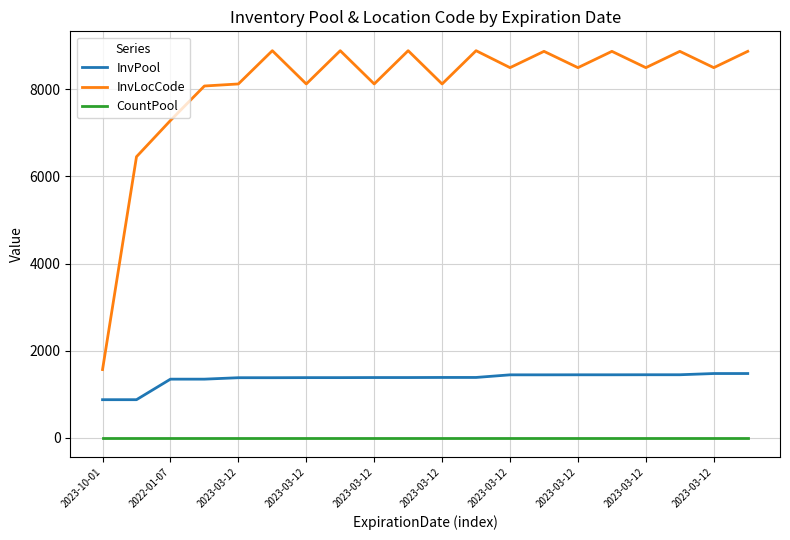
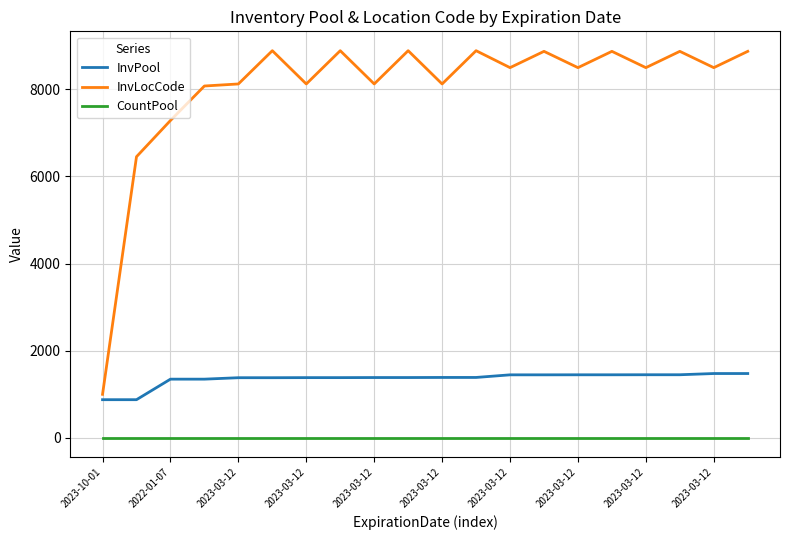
InvLocCode, 2023-10-01: 1600 -> 1000
